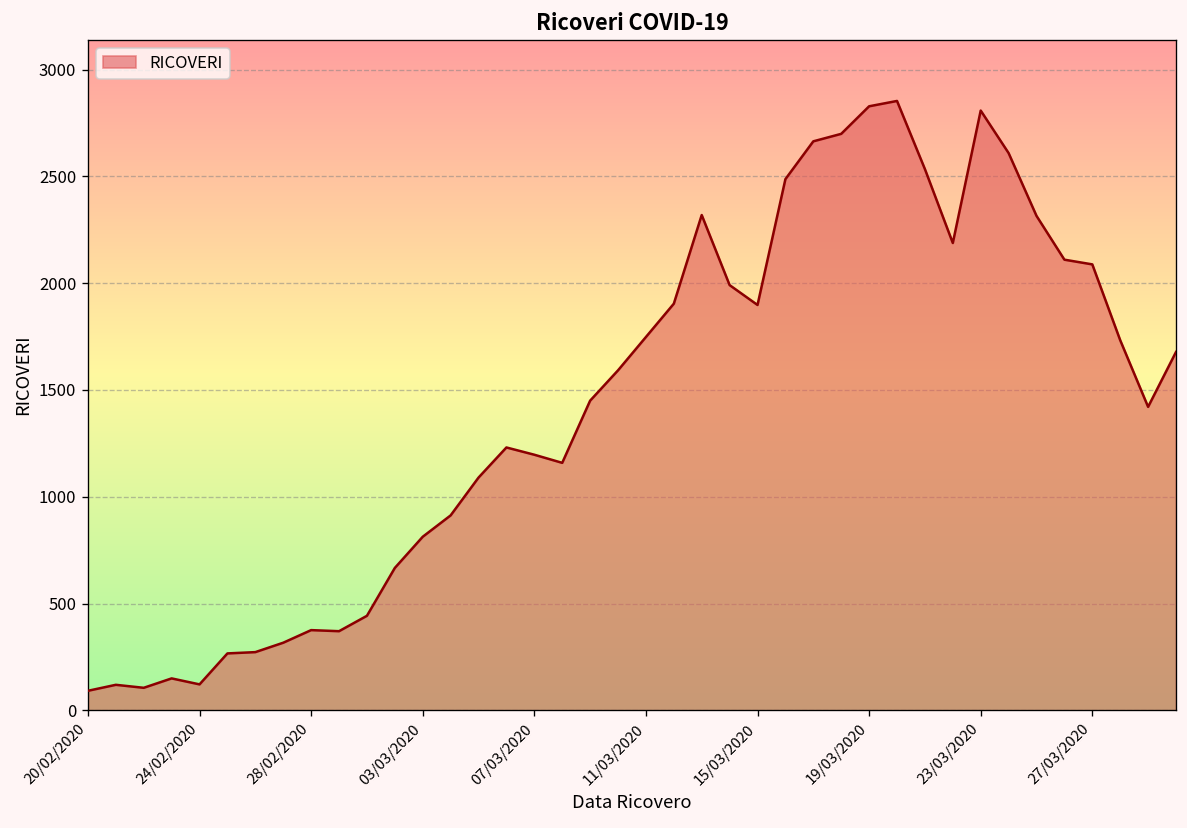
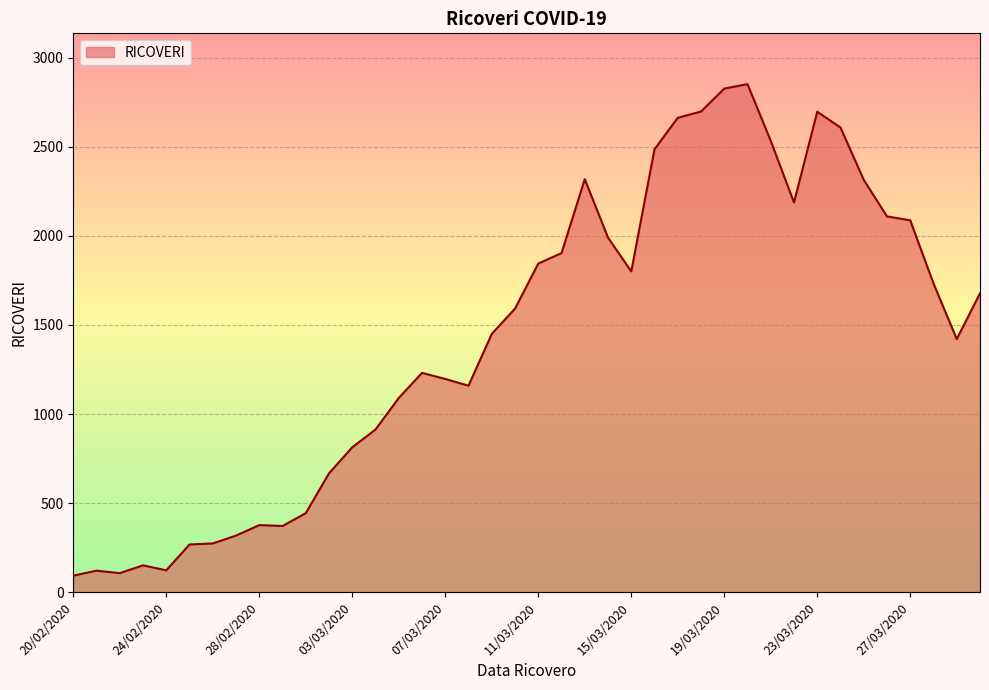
11/03/2020: 1750 -> 1850
15/03/2020: 1900 -> 1800
23/03/2020: 2810 -> 2700
